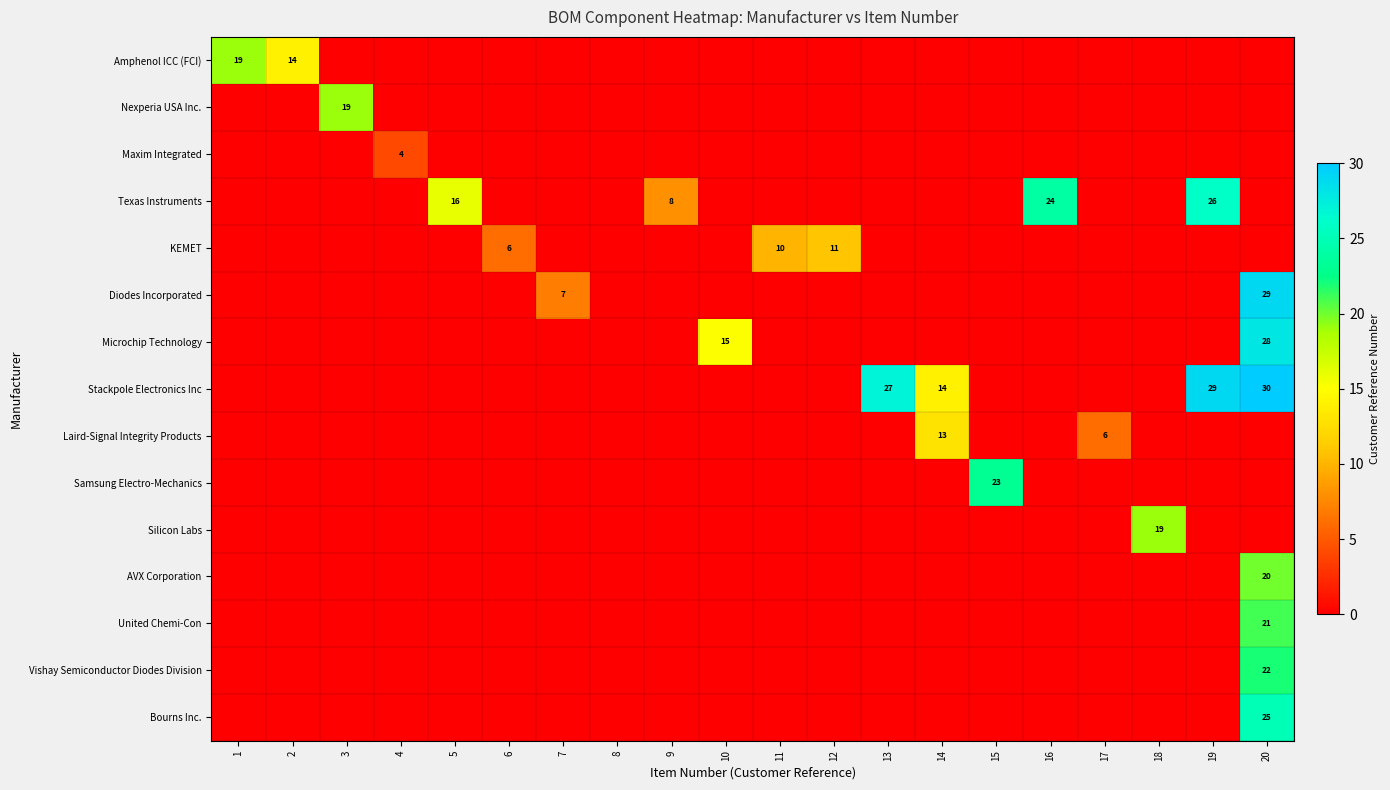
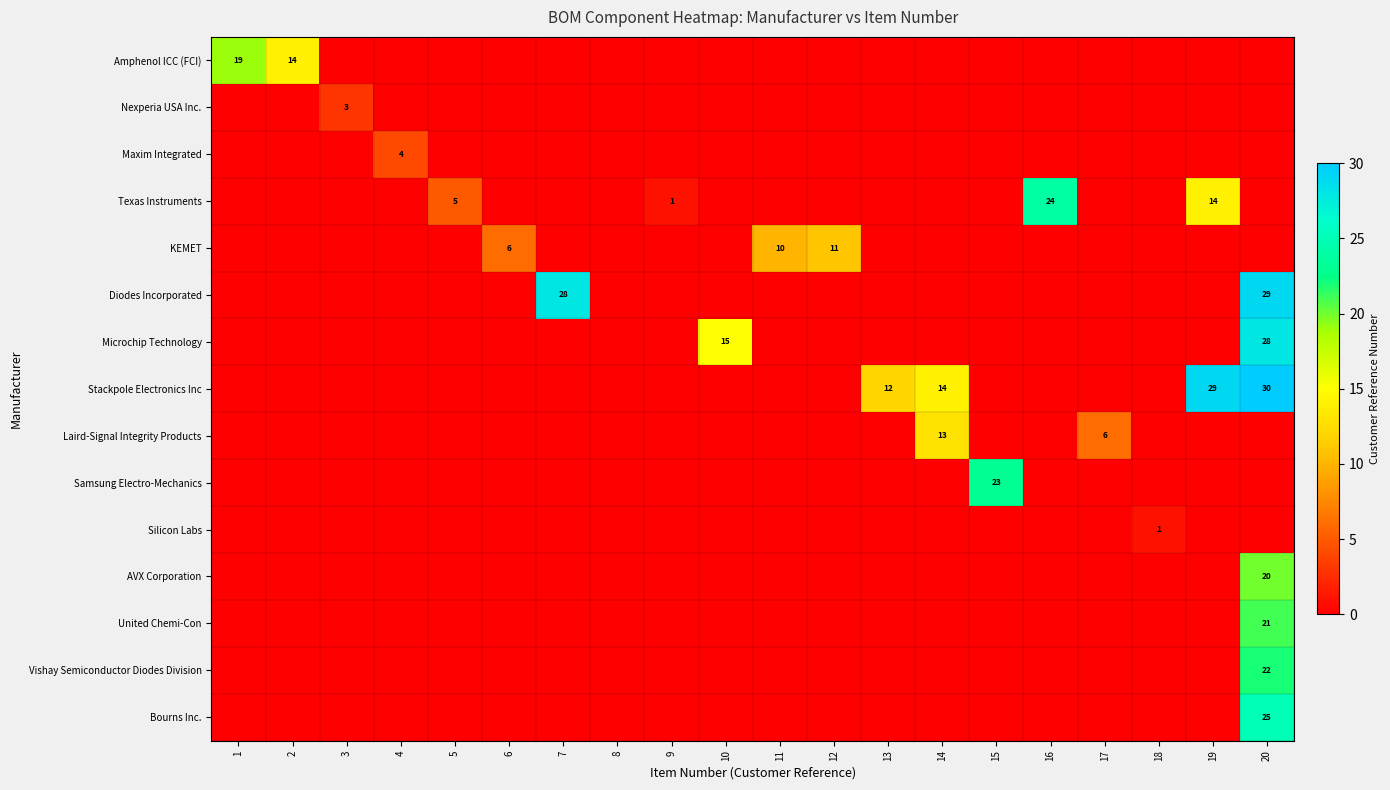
Nexperia USA Inc., 3: 19 -> 3
Texas Instruments, 5: 16 -> 5
Texas Instruments, 9: 8 -> 1
Texas Instruments, 19: 26 -> 14
Diodes Incorporated, 7: 7 -> 28
Stackpole Electronics Inc, 13: 27 -> 12
Silicon Labs, 18: 19 -> 1
